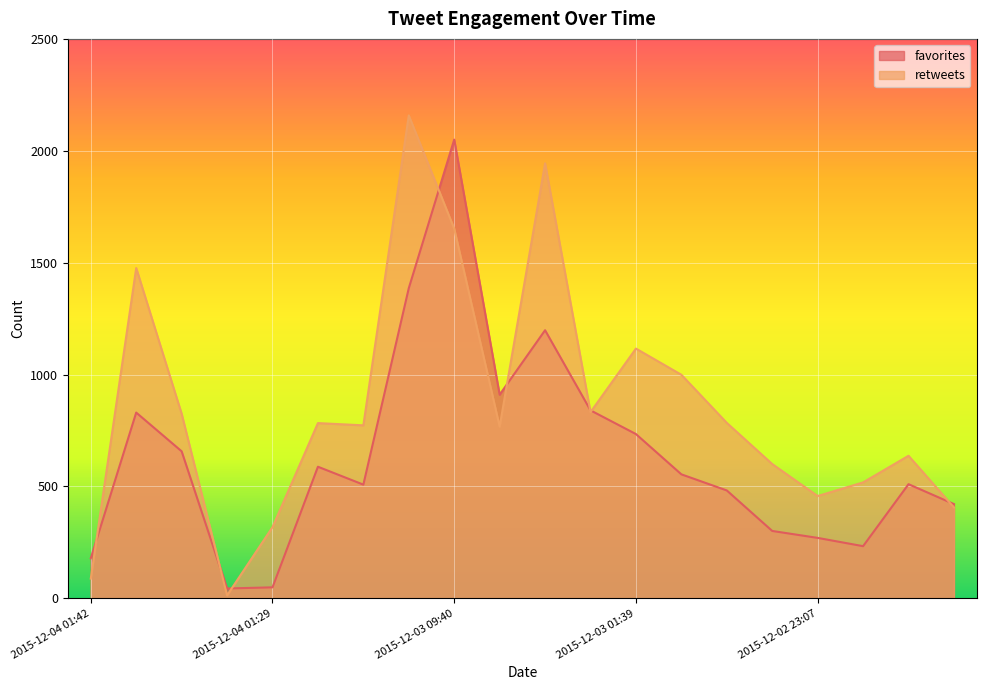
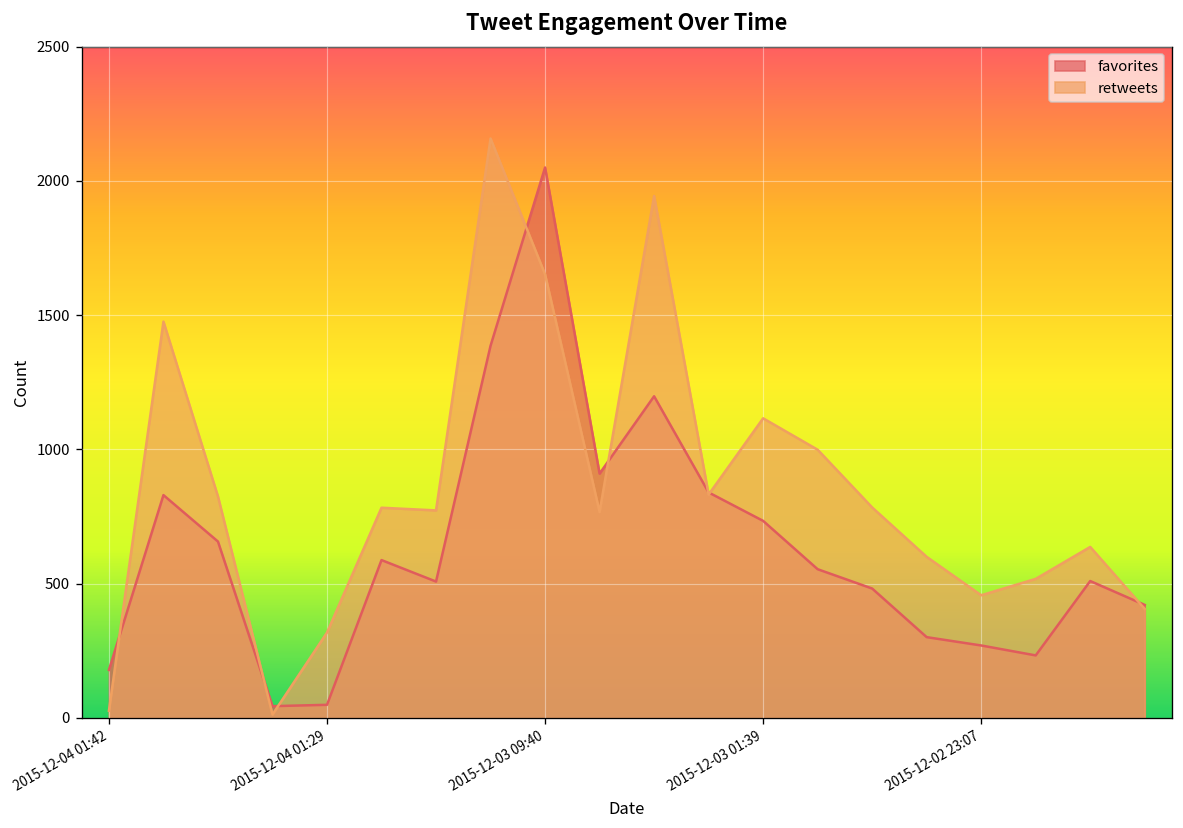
retweets, 2015-12-04 01:42: 90 -> 30
